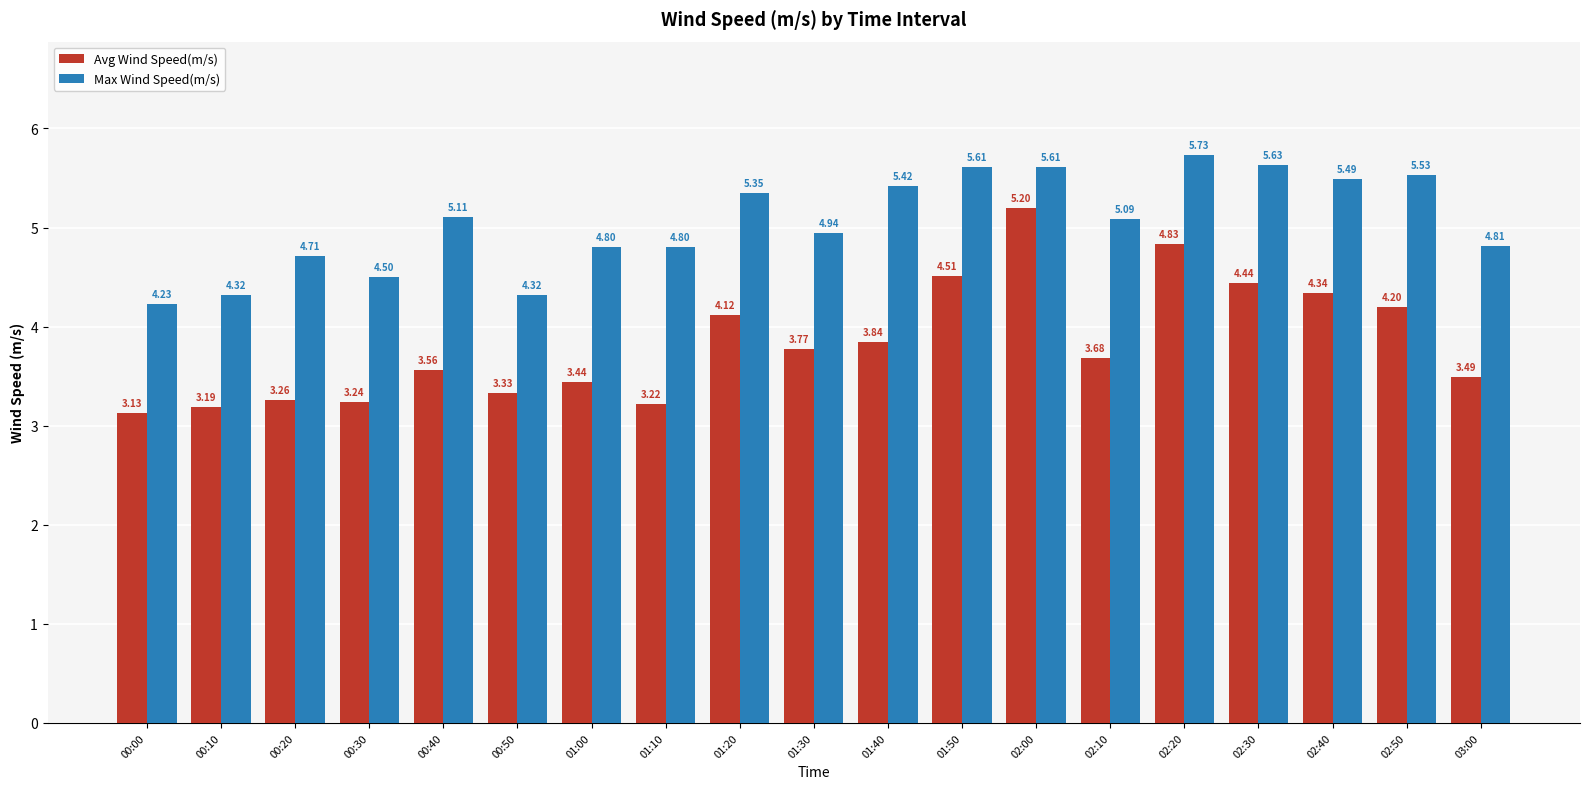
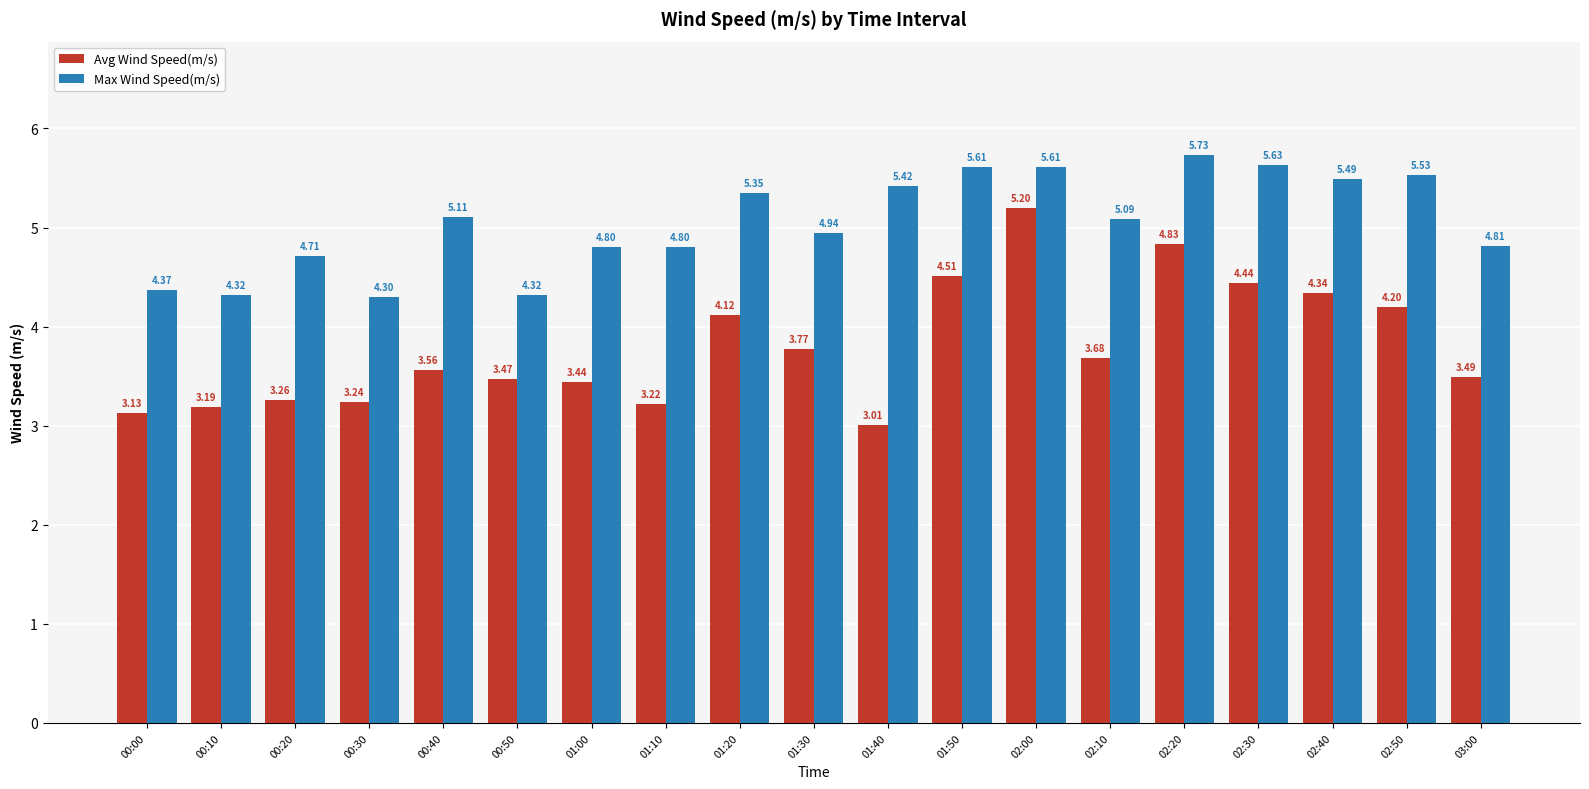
Max Wind Speed(m/s), 00:00: 4.23 -> 4.37
Max Wind Speed(m/s), 00:30: 4.50 -> 4.30
Avg Wind Speed(m/s), 00:50: 3.33 -> 3.47
Avg Wind Speed(m/s), 01:40: 3.84 -> 3.01
